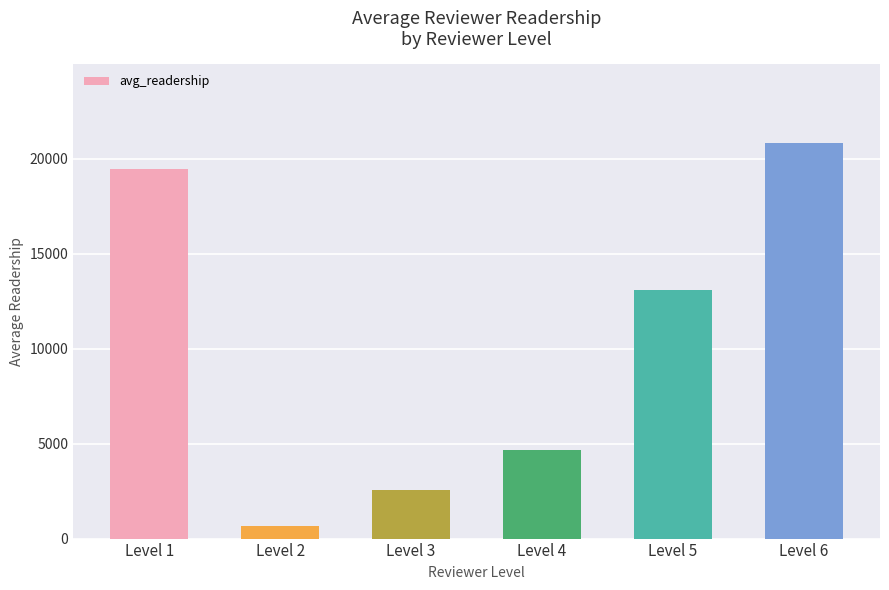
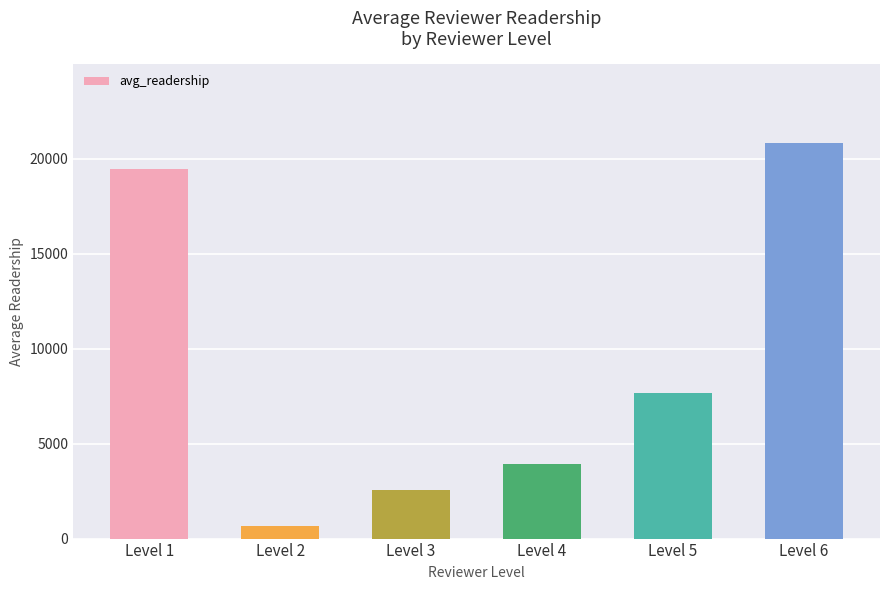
Level 4: 4700 -> 3900
Level 5: 13100 -> 7700
